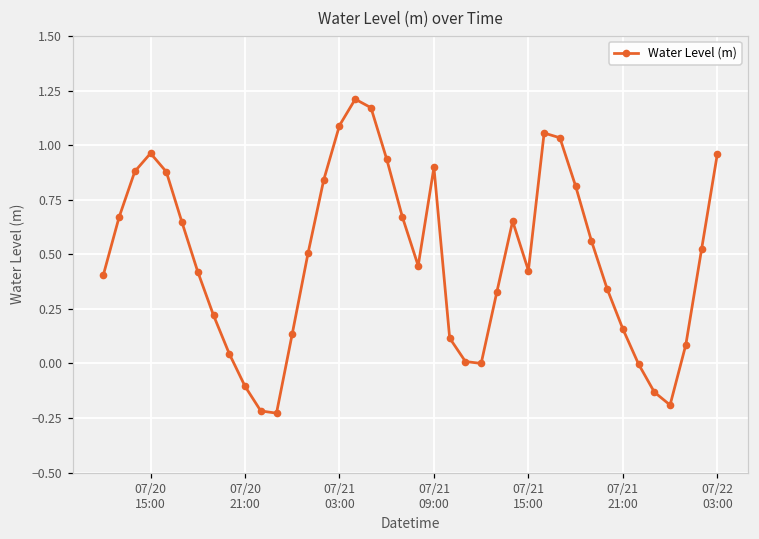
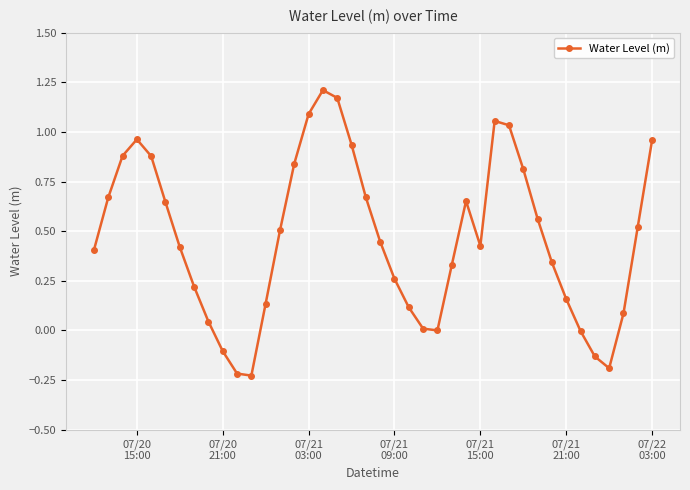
07/21 09:00: 0.90 -> 0.26
